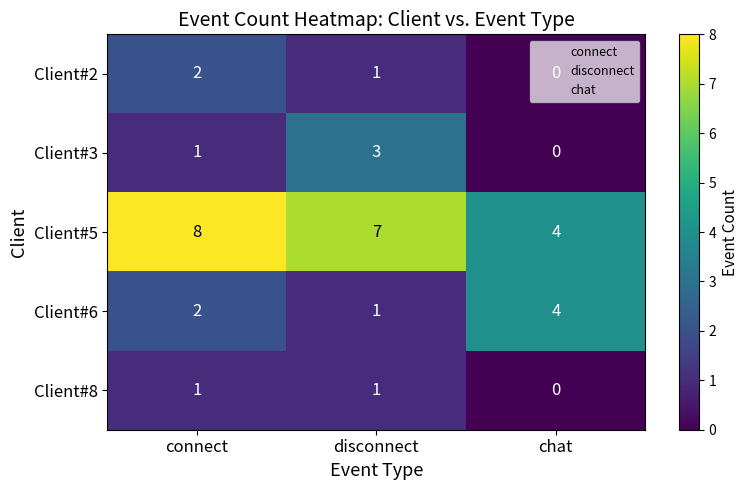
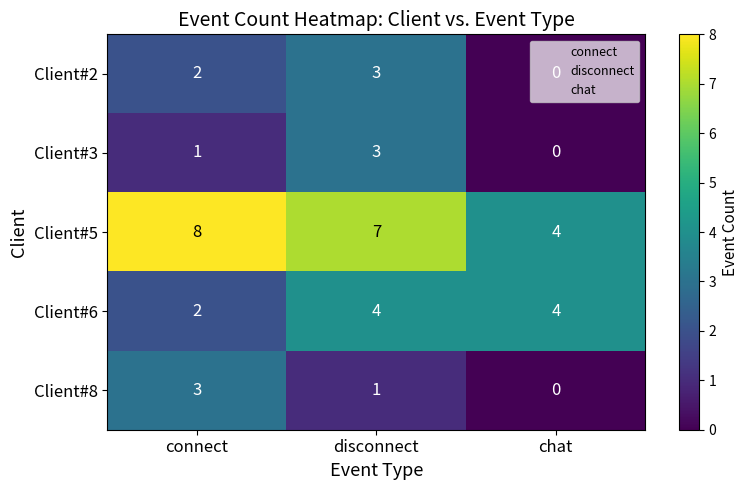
Client#2, disconnect: 1 -> 3
Client#6, disconnect: 1 -> 4
Client#8, connect: 1 -> 3
